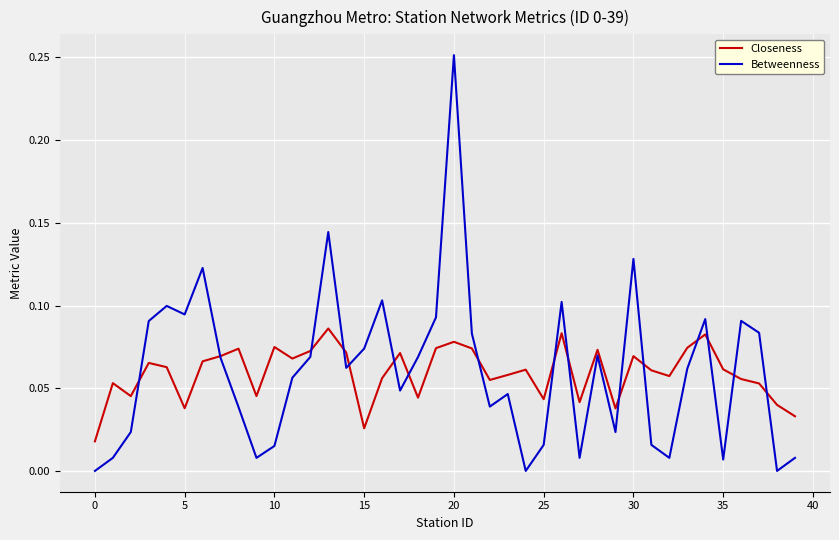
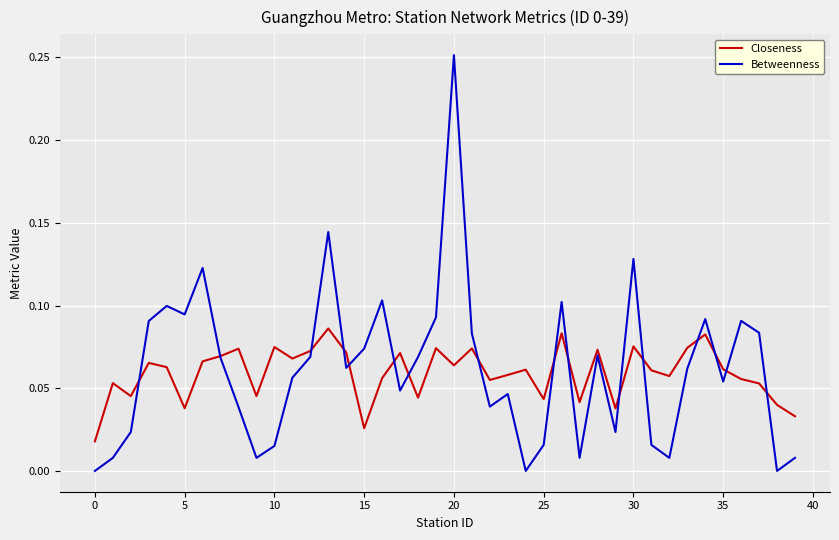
Closeness, 20: 0.078 -> 0.064
Closeness, 30: 0.069 -> 0.075
Betweenness, 35: 0.007 -> 0.054
